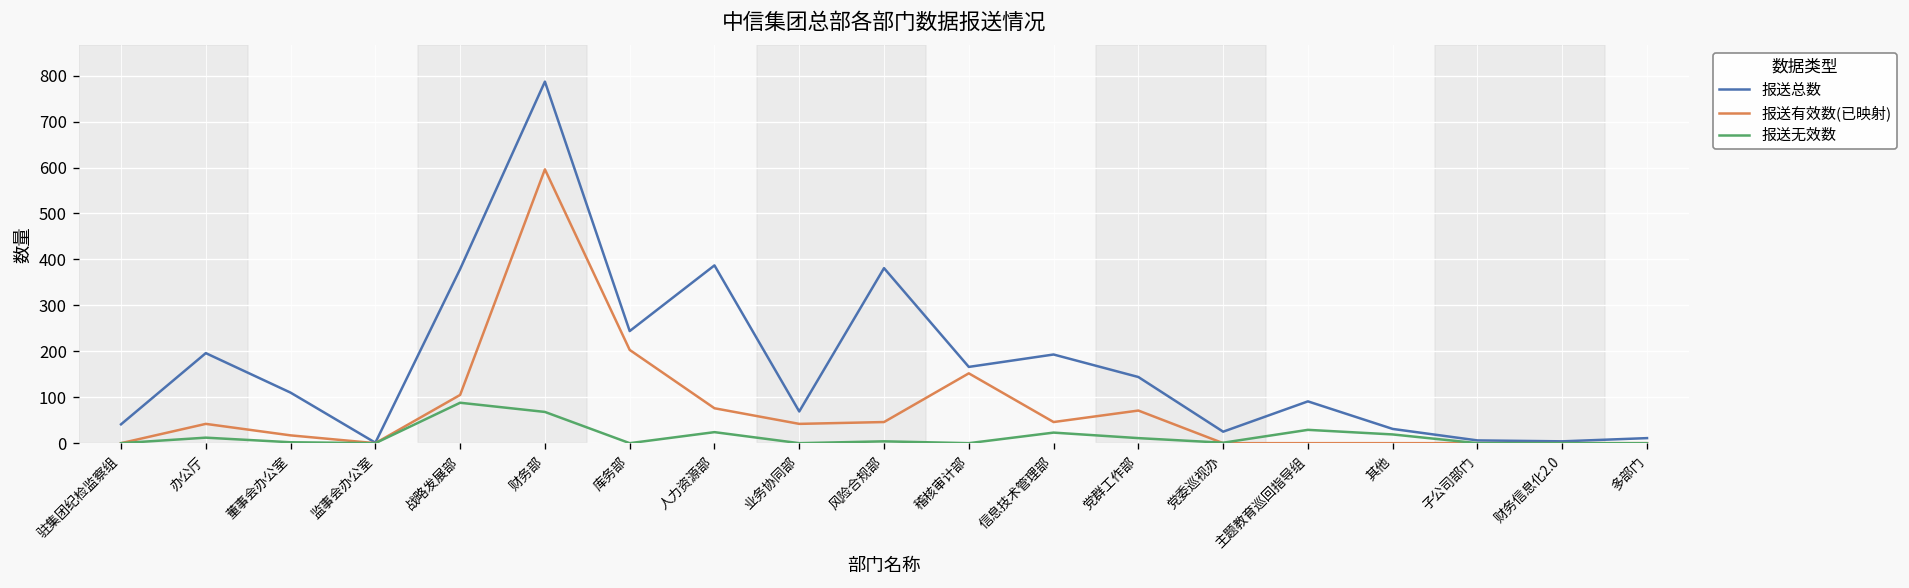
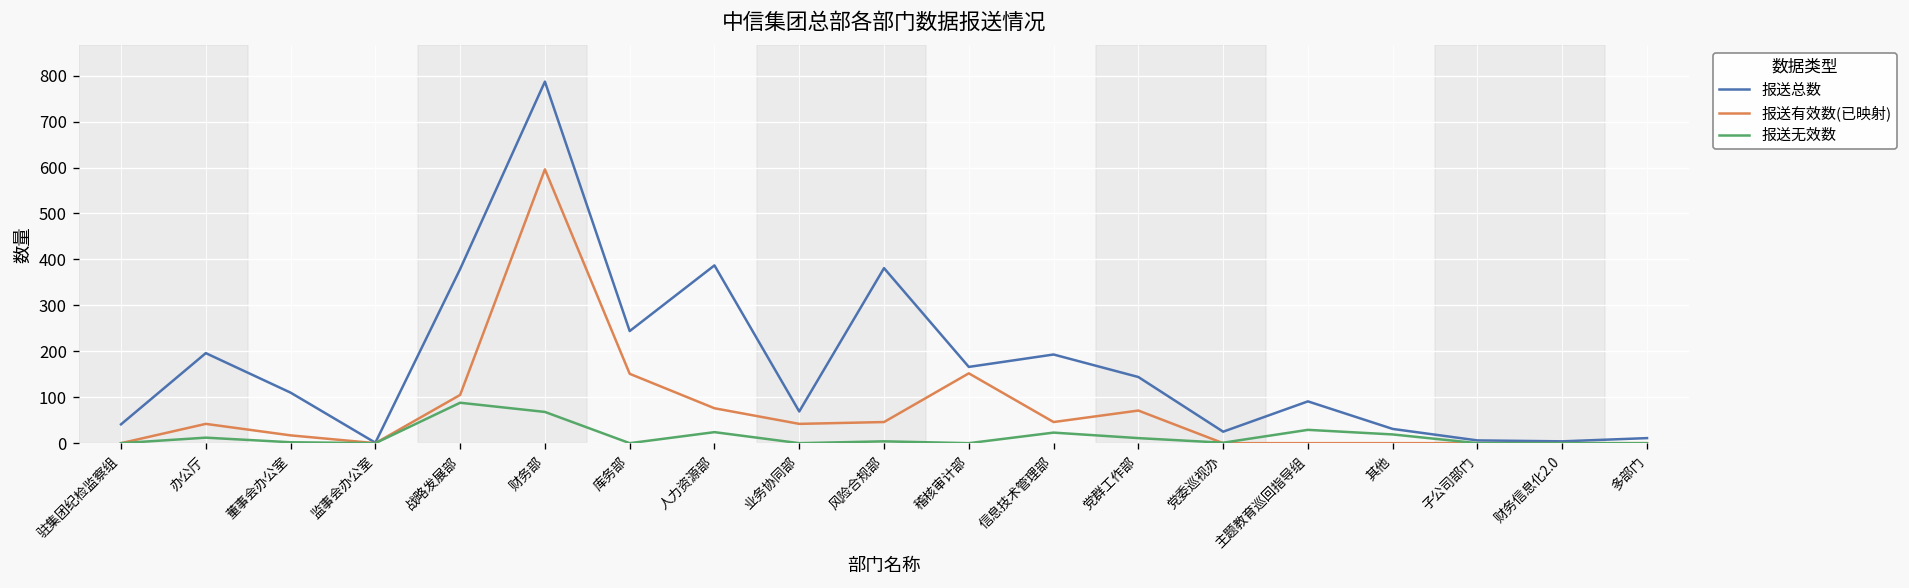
报送有效数(已映射), 库务部: 200 -> 150
